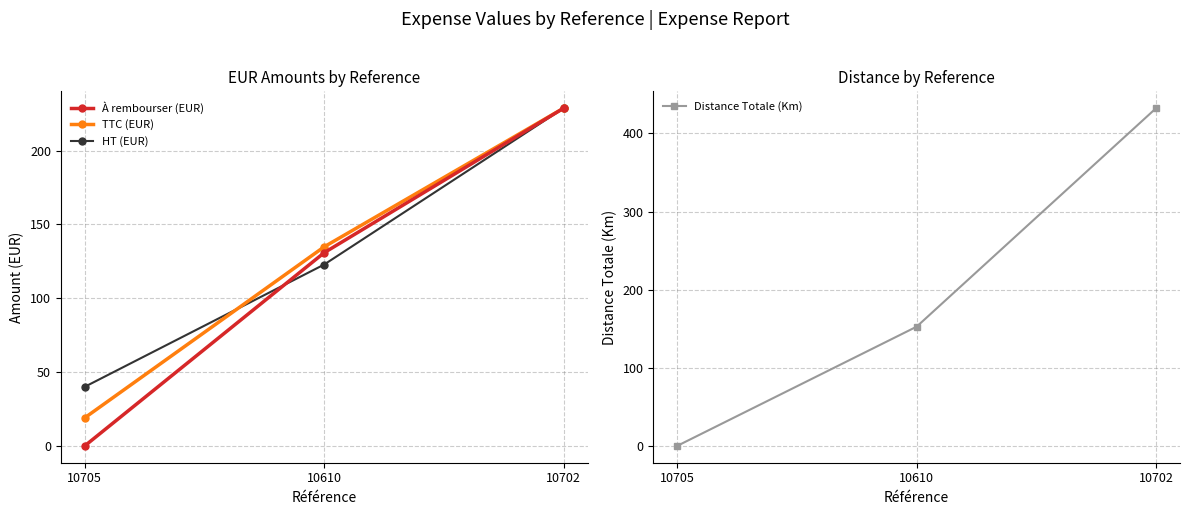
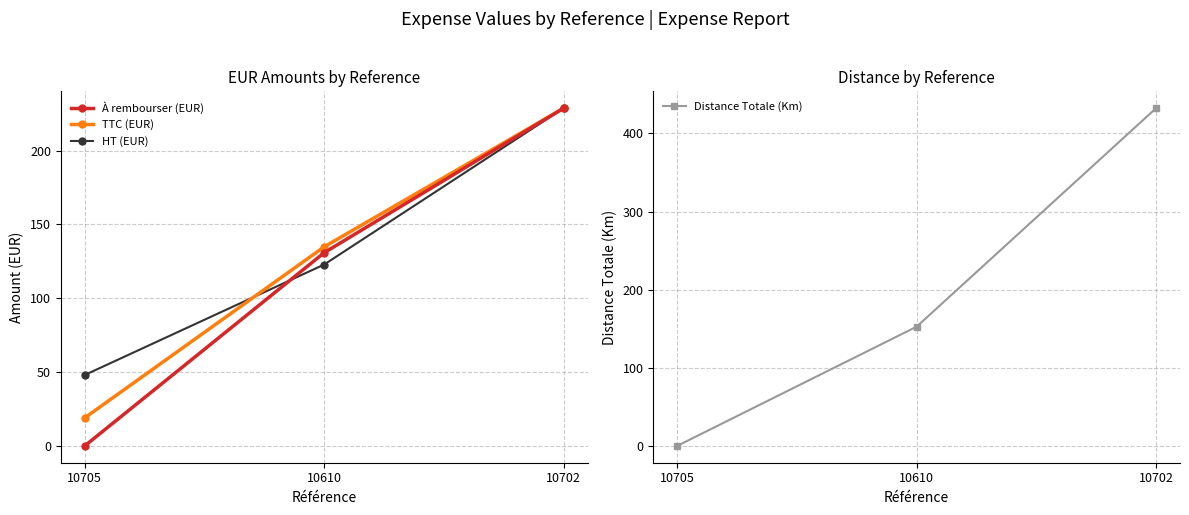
EUR Amounts by Reference, HT (EUR), 10705: 40 -> 48
